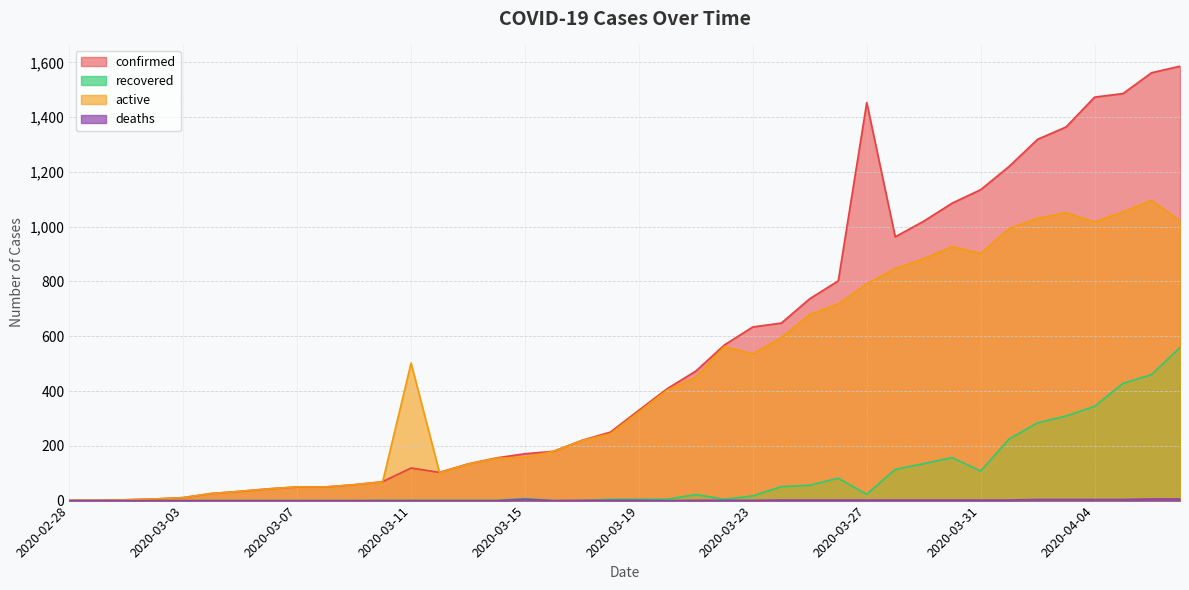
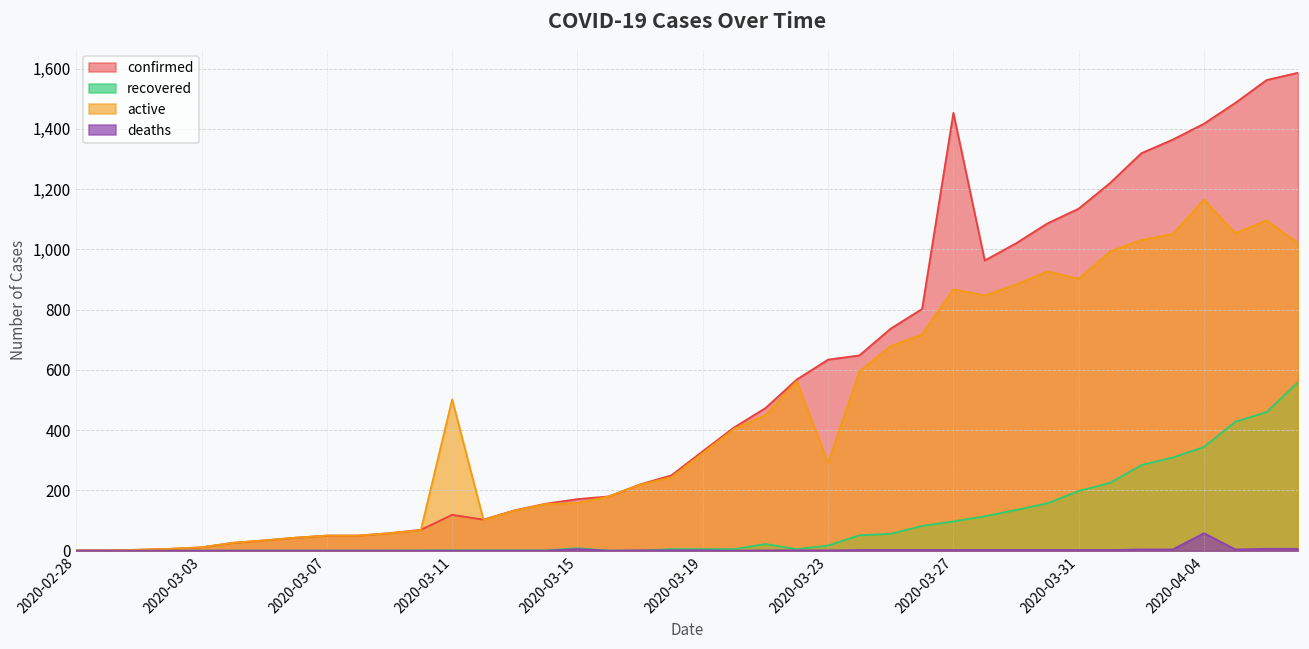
active, 2020-03-23: 540 -> 290
recovered, 2020-03-27: 20 -> 100
active, 2020-03-27: 790 -> 870
recovered, 2020-03-31: 110 -> 200
confirmed, 2020-04-04: 1,470 -> 1,420
active, 2020-04-04: 1,020 -> 1,170
deaths, 2020-04-04: 0 -> 60
